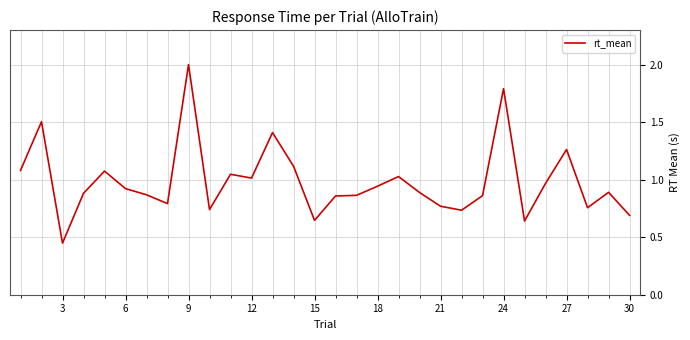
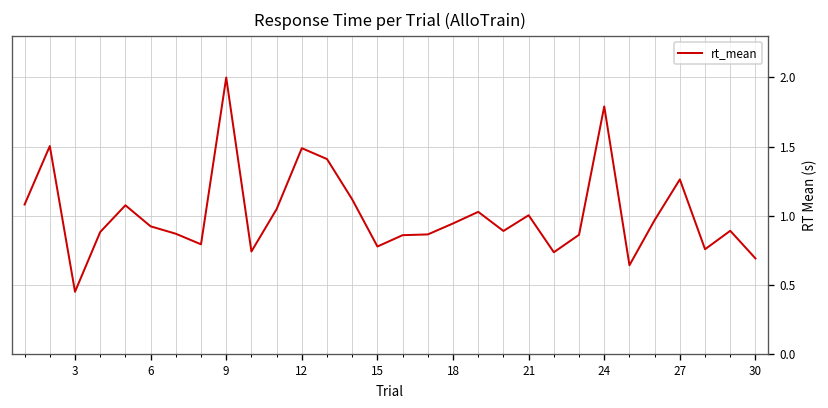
12: 1.01 -> 1.49
15: 0.65 -> 0.78
21: 0.77 -> 1.00
